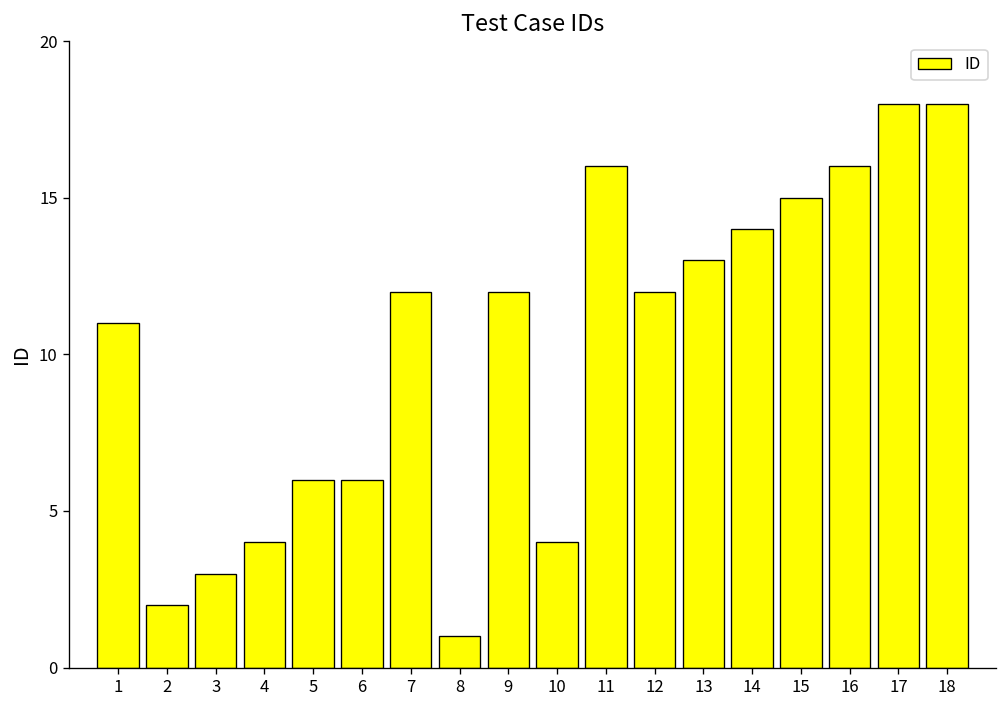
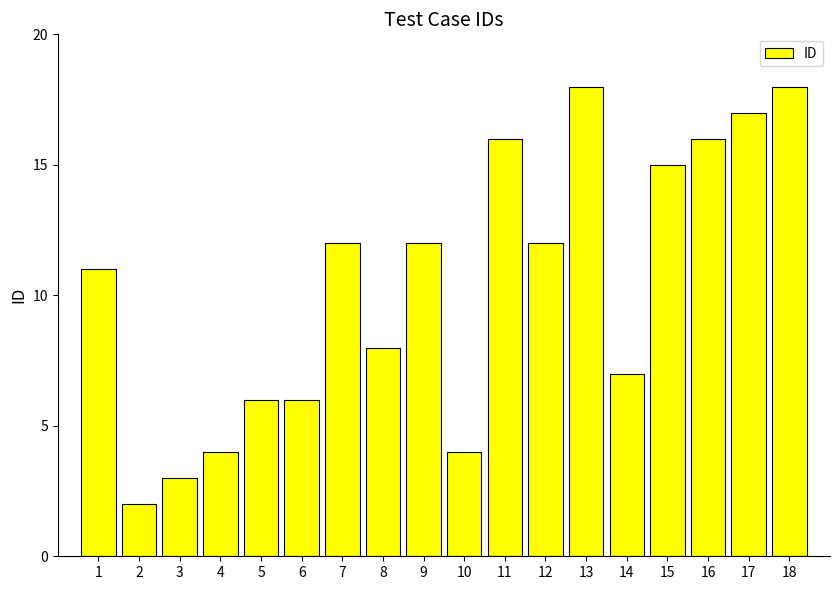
8: 1 -> 8
13: 13 -> 18
14: 14 -> 7
17: 18 -> 17
